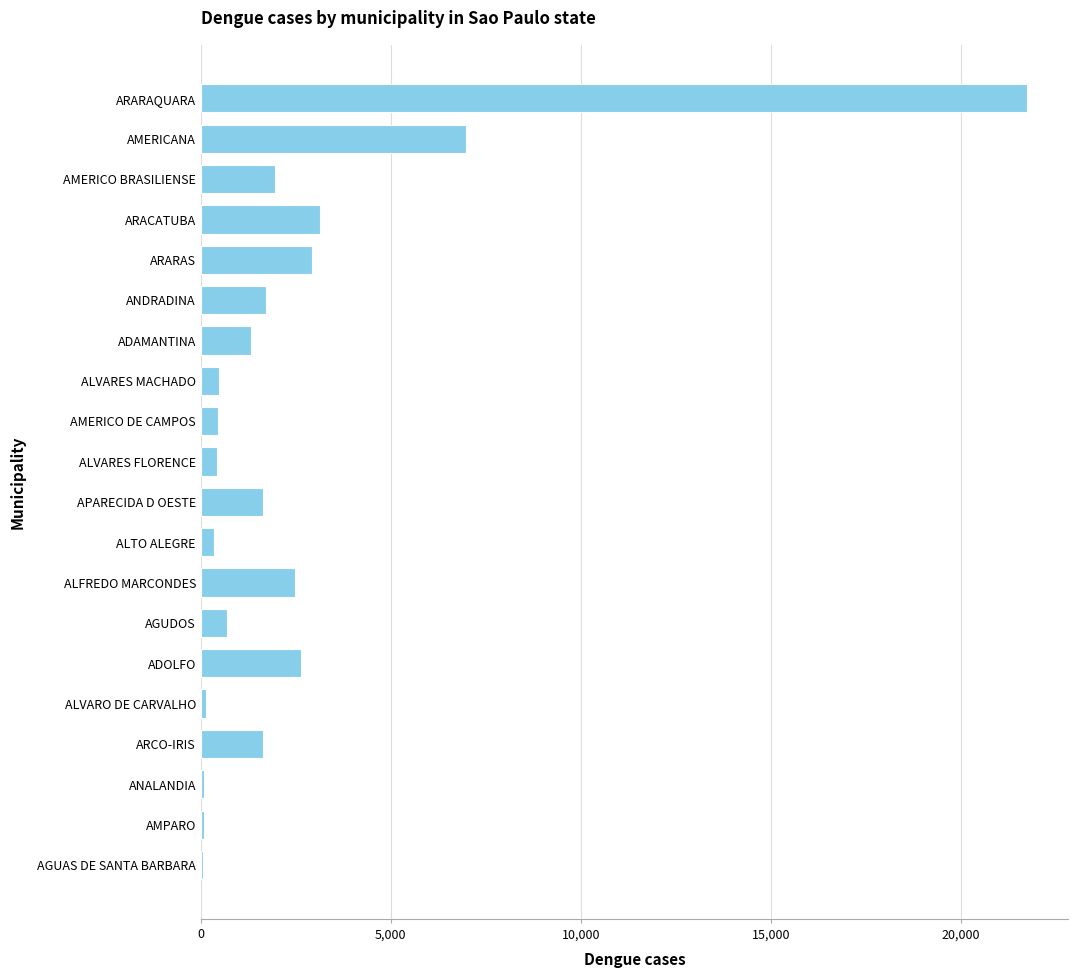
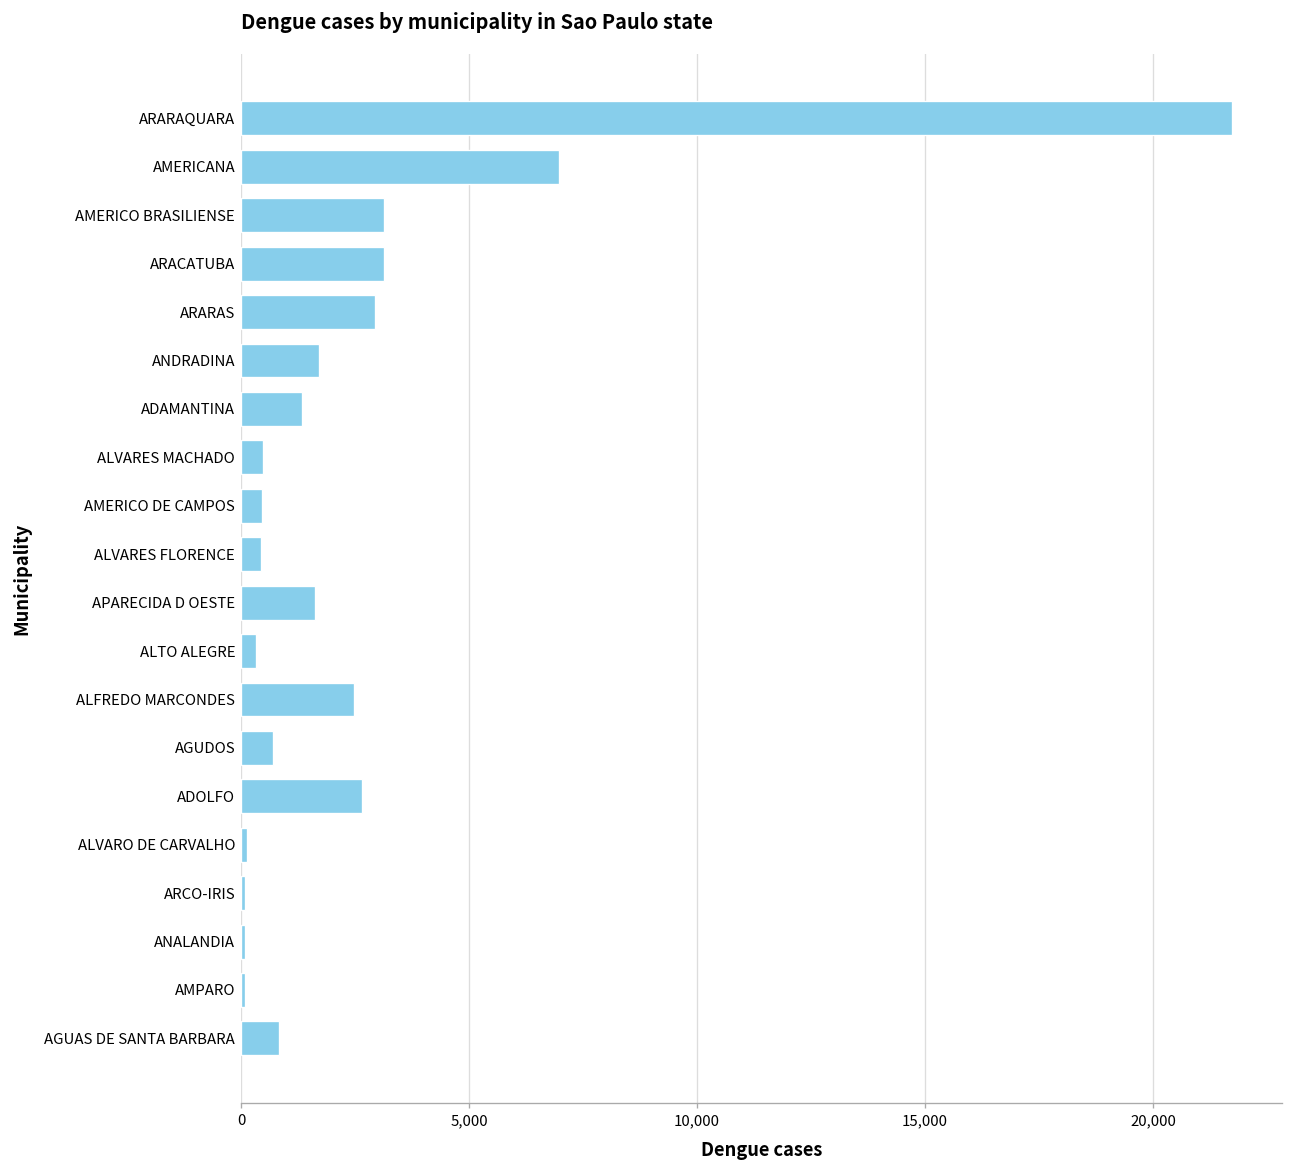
AMERICO BRASILIENSE: 2,000 -> 3,100
ARCO-IRIS: 1,600 -> 100
AGUAS DE SANTA BARBARA: 100 -> 800
